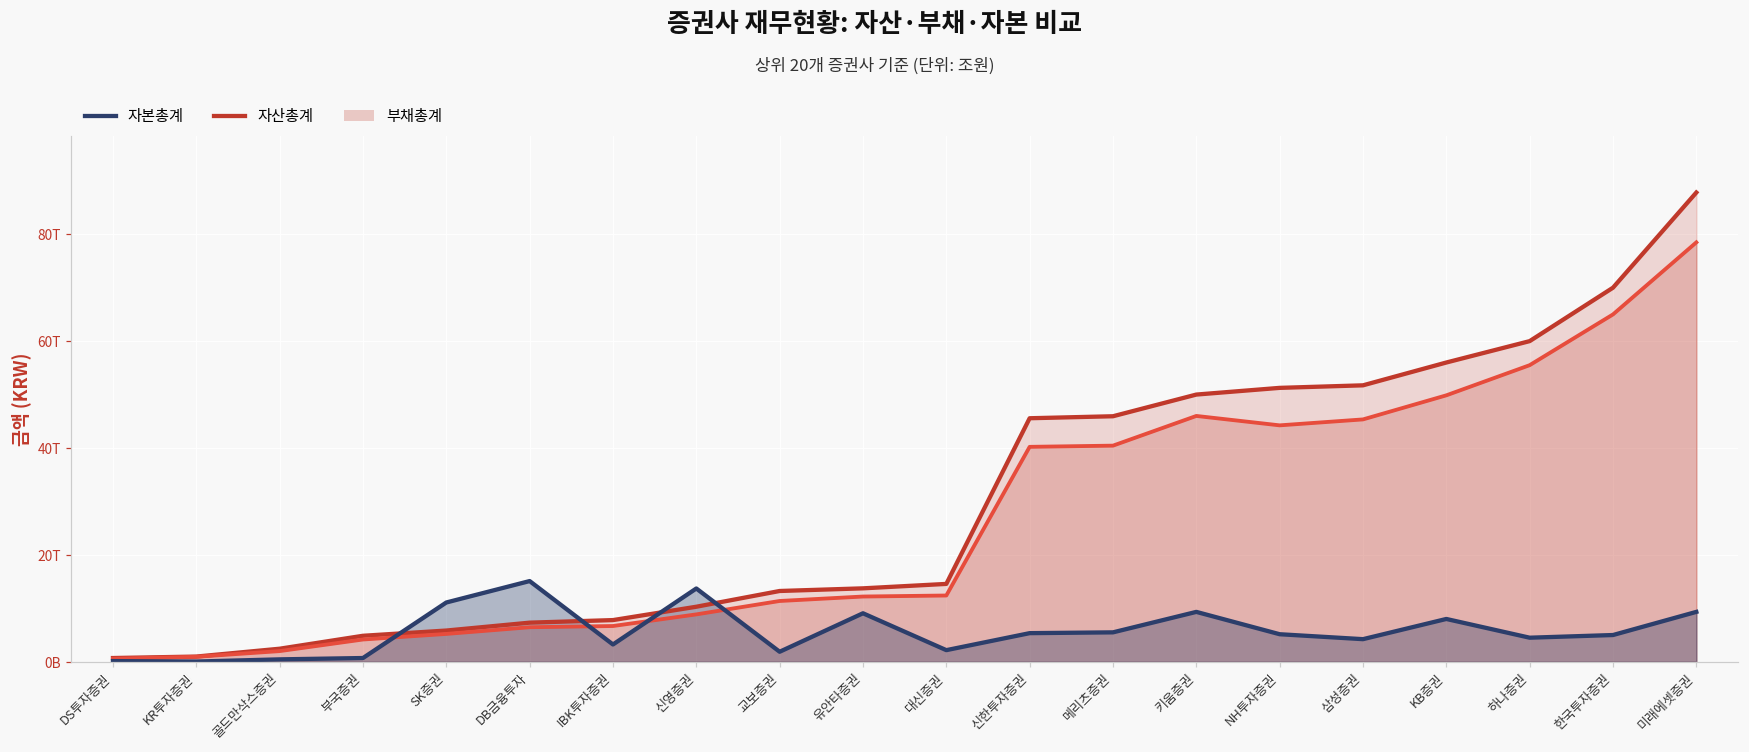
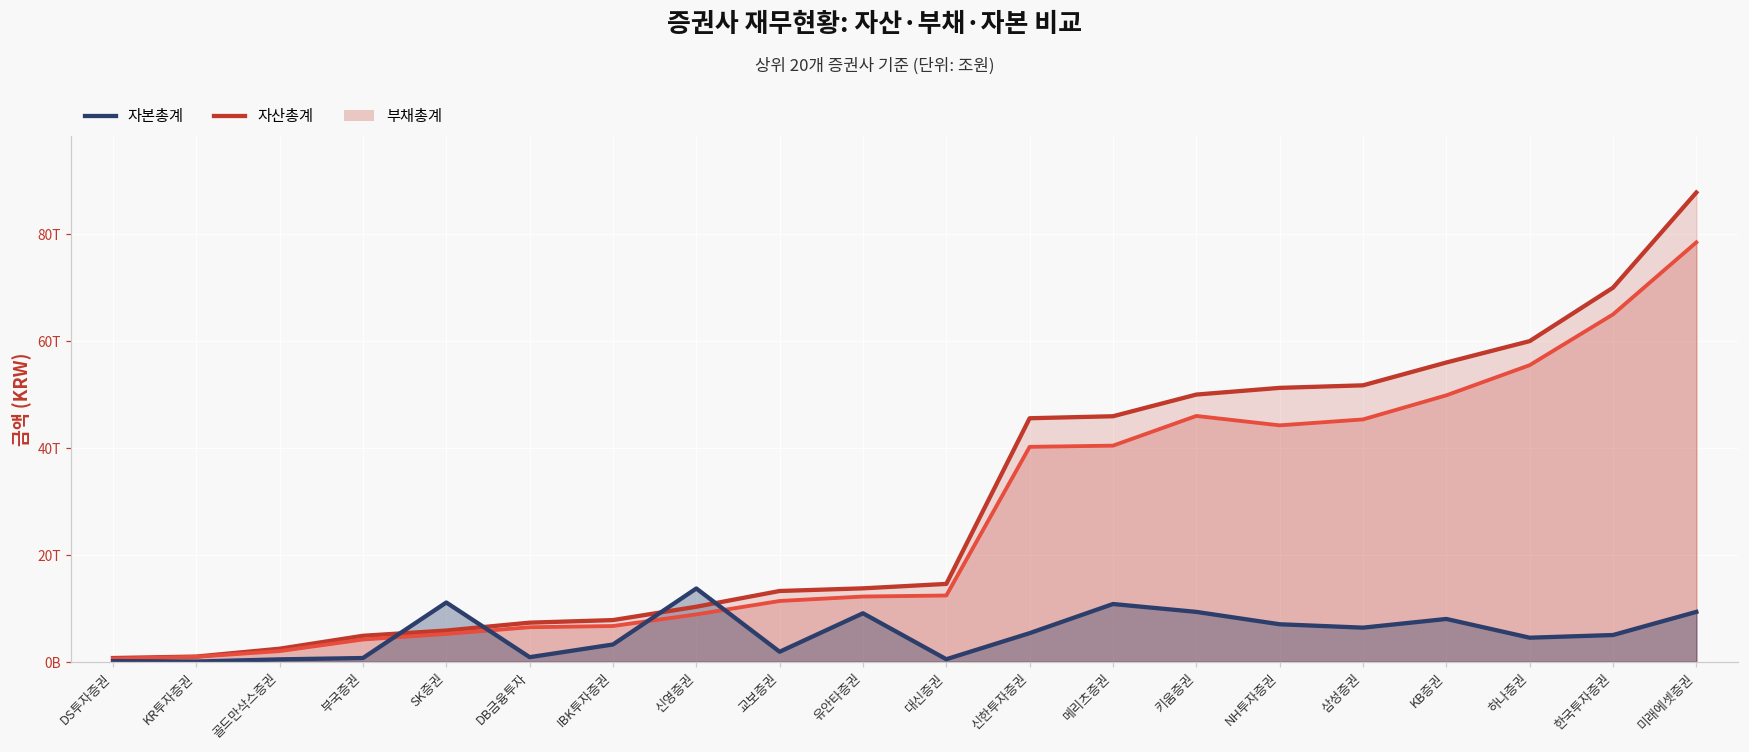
자본총계, DB금융투자: 15T -> 1T
자본총계, 대신증권: 2T -> 0T
자본총계, 메리츠증권: 6T -> 11T
자본총계, NH투자증권: 5T -> 7T
자본총계, 삼성증권: 4T -> 6T
